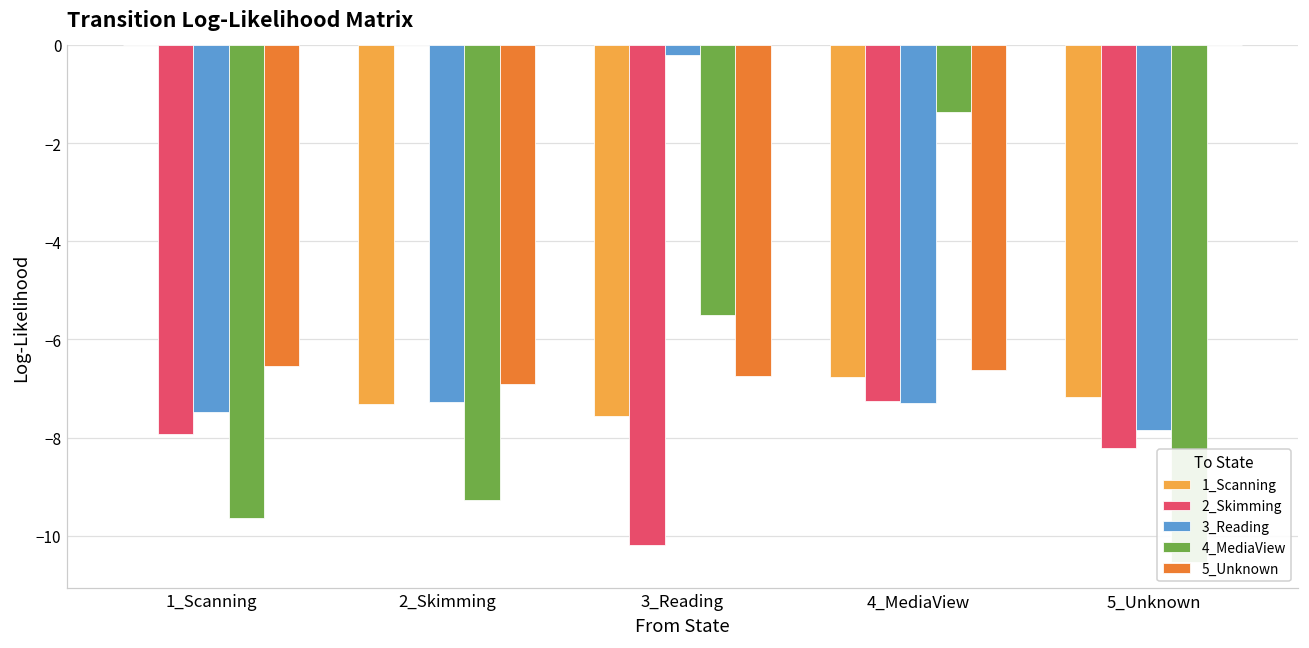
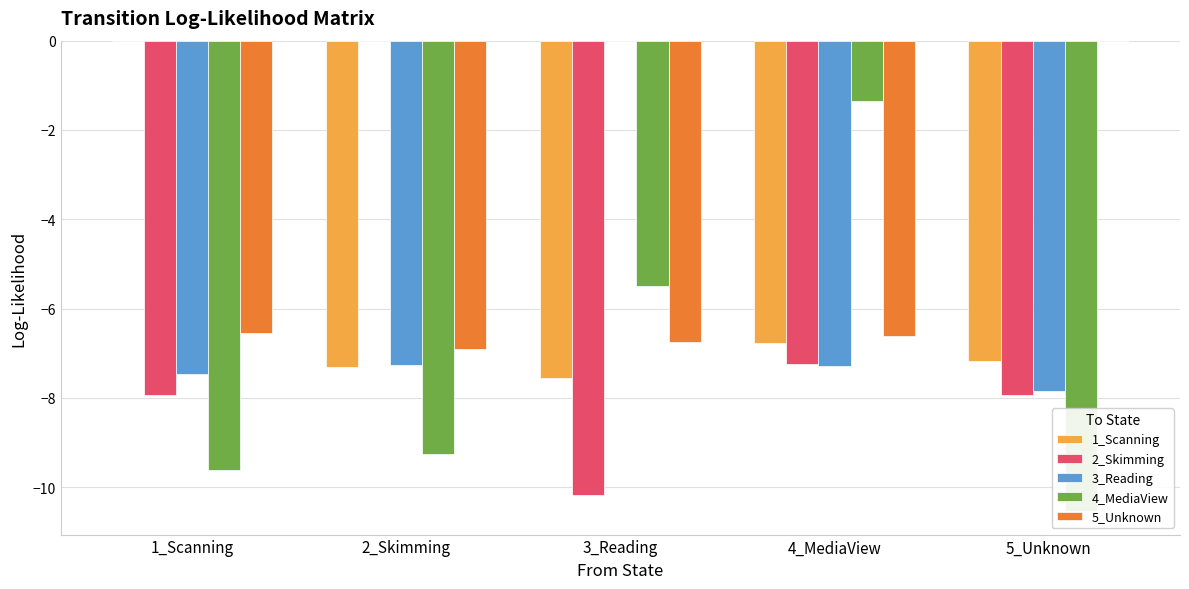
3_Reading, 3_Reading: -0.2 -> 0.0
2_Skimming, 5_Unknown: -8.2 -> -7.9
